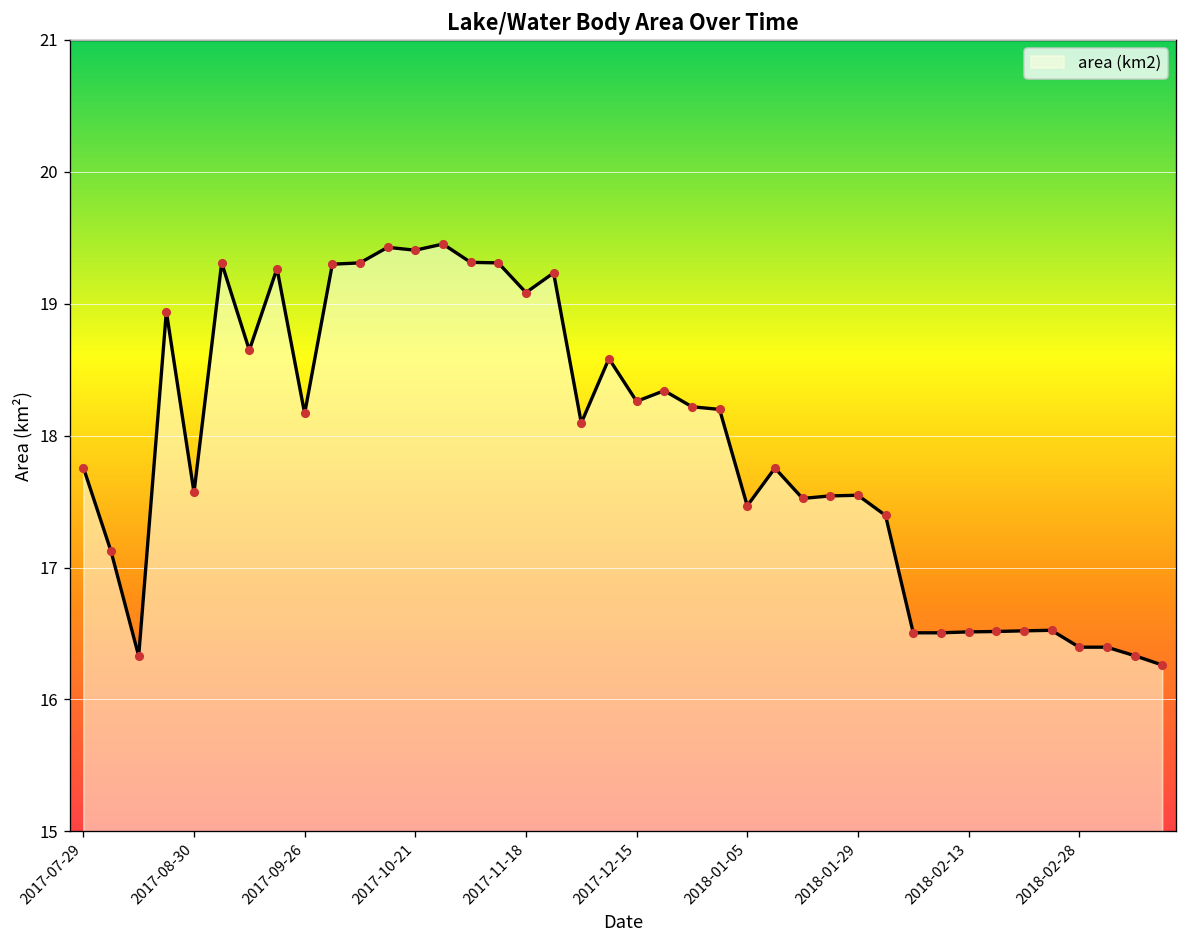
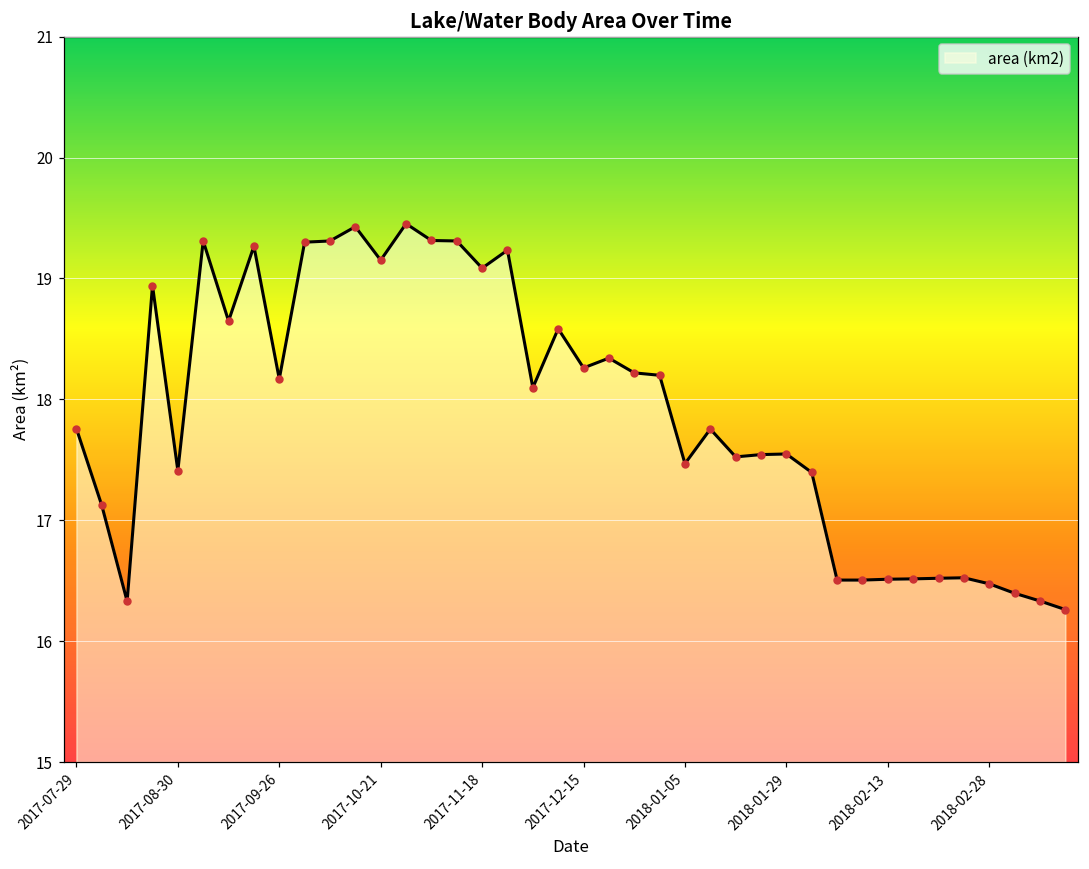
2017-08-30: 17.57 -> 17.41
2017-10-21: 19.41 -> 19.15
2018-02-28: 16.40 -> 16.47
